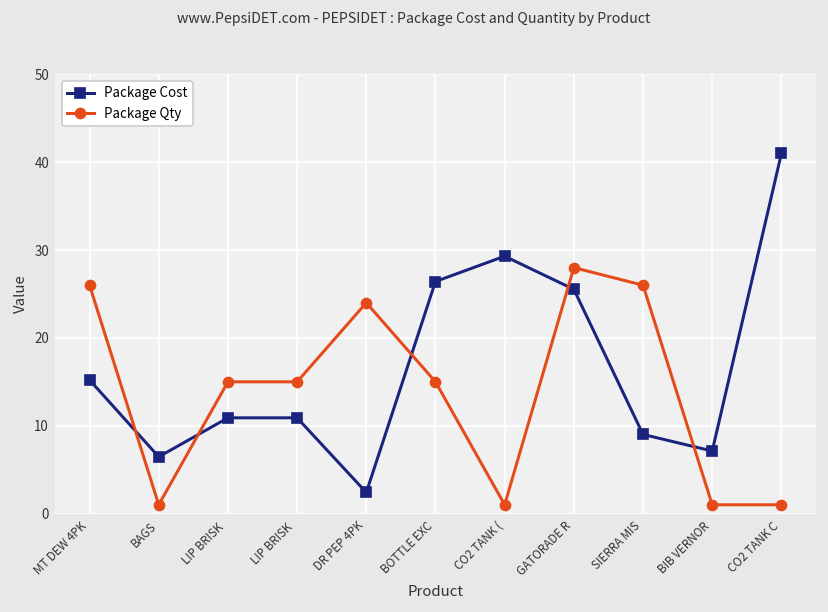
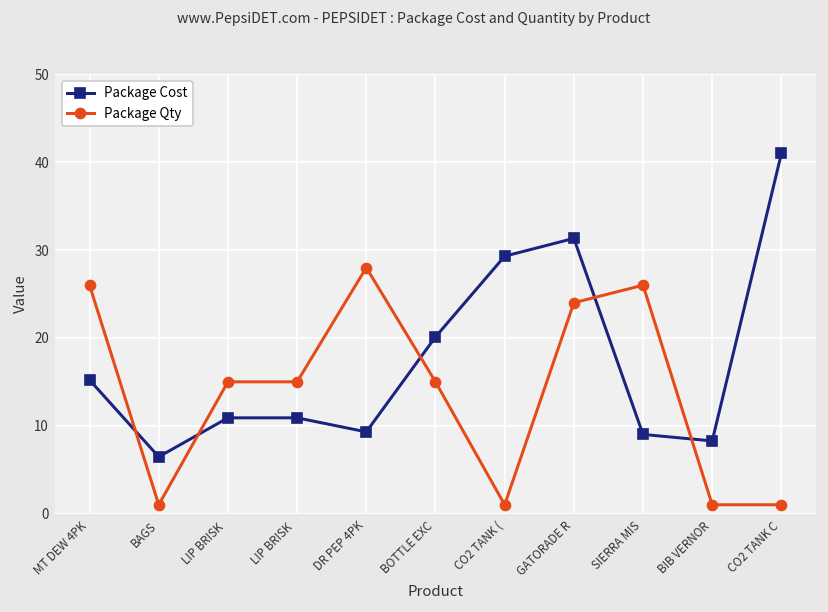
Package Cost, DR PEP 4PK: 2 -> 9
Package Qty, DR PEP 4PK: 24 -> 28
Package Cost, BOTTLE EXC: 26 -> 20
Package Cost, GATORADE R: 26 -> 31
Package Qty, GATORADE R: 28 -> 24
Package Cost, BIB VERNOR: 7 -> 8
